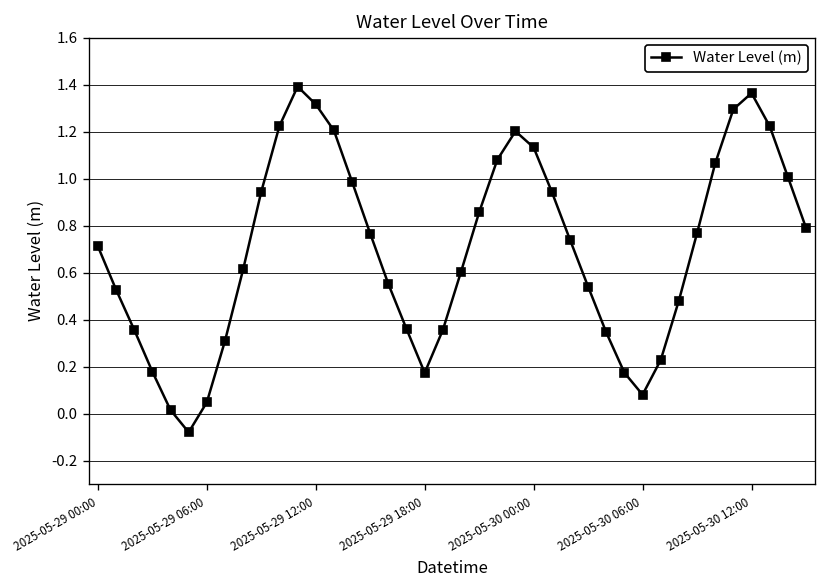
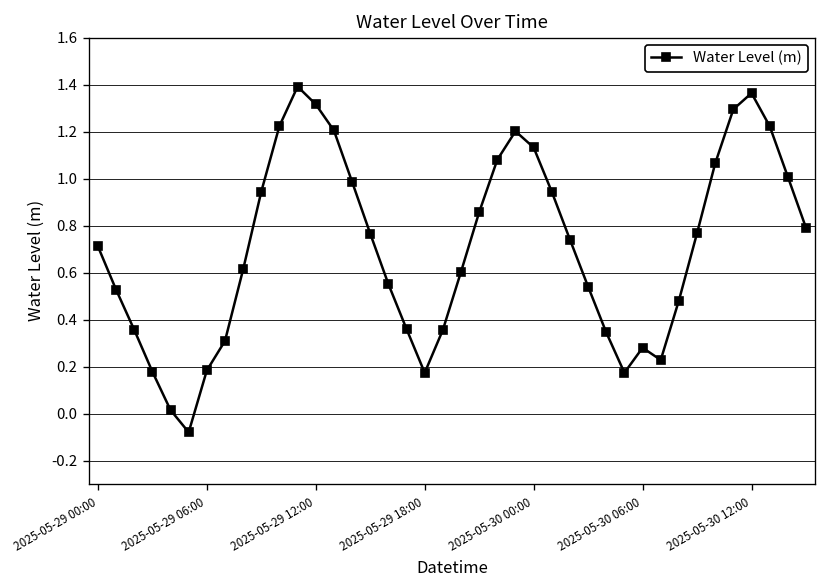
2025-05-29 06:00: 0.05 -> 0.18
2025-05-30 06:00: 0.08 -> 0.28
